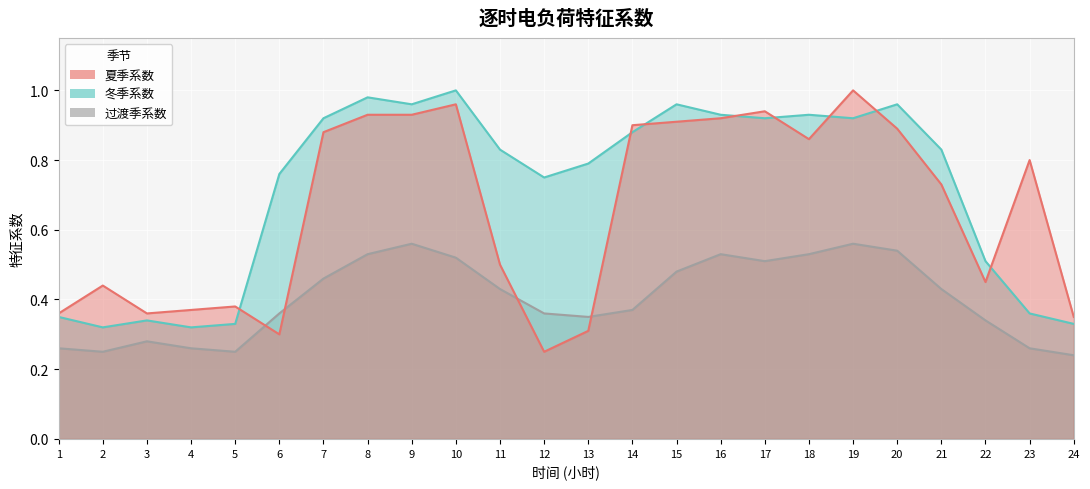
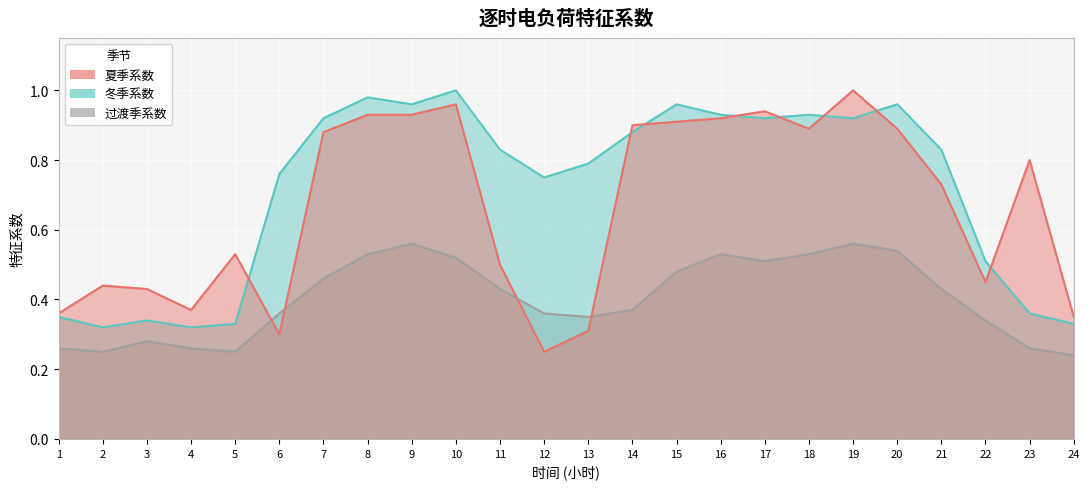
夏季系数, 3: 0.36 -> 0.43
夏季系数, 5: 0.38 -> 0.53
夏季系数, 18: 0.86 -> 0.89
